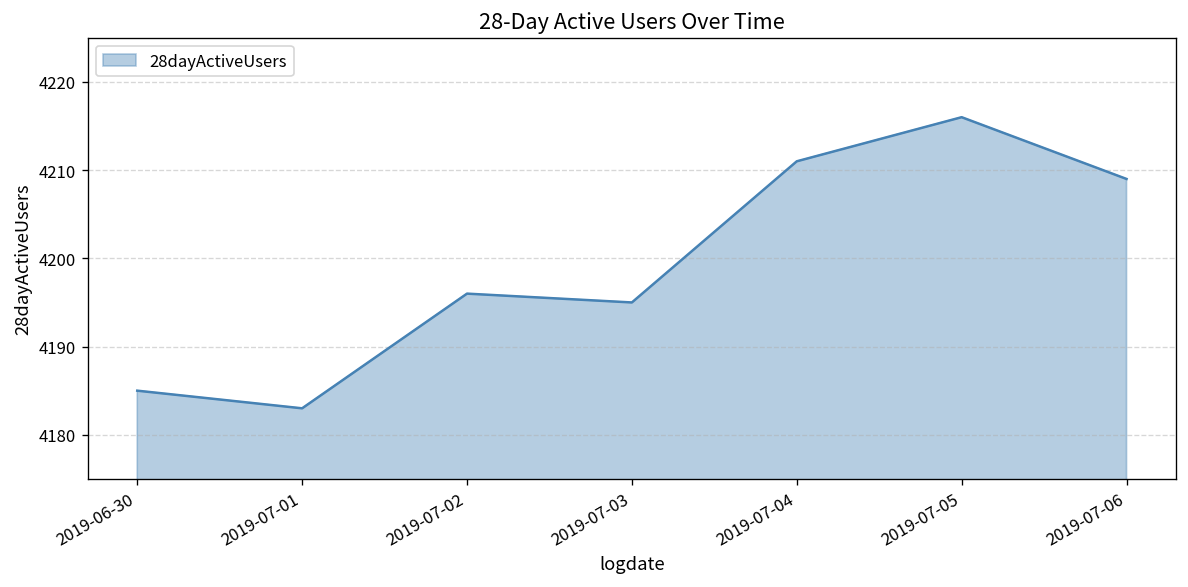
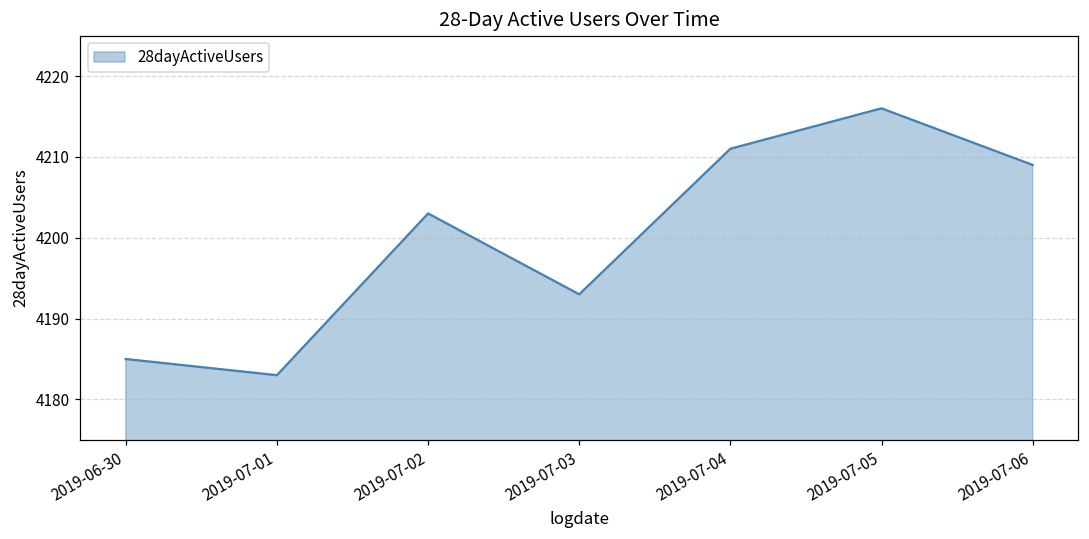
2019-07-02: 4196 -> 4203
2019-07-03: 4195 -> 4193
